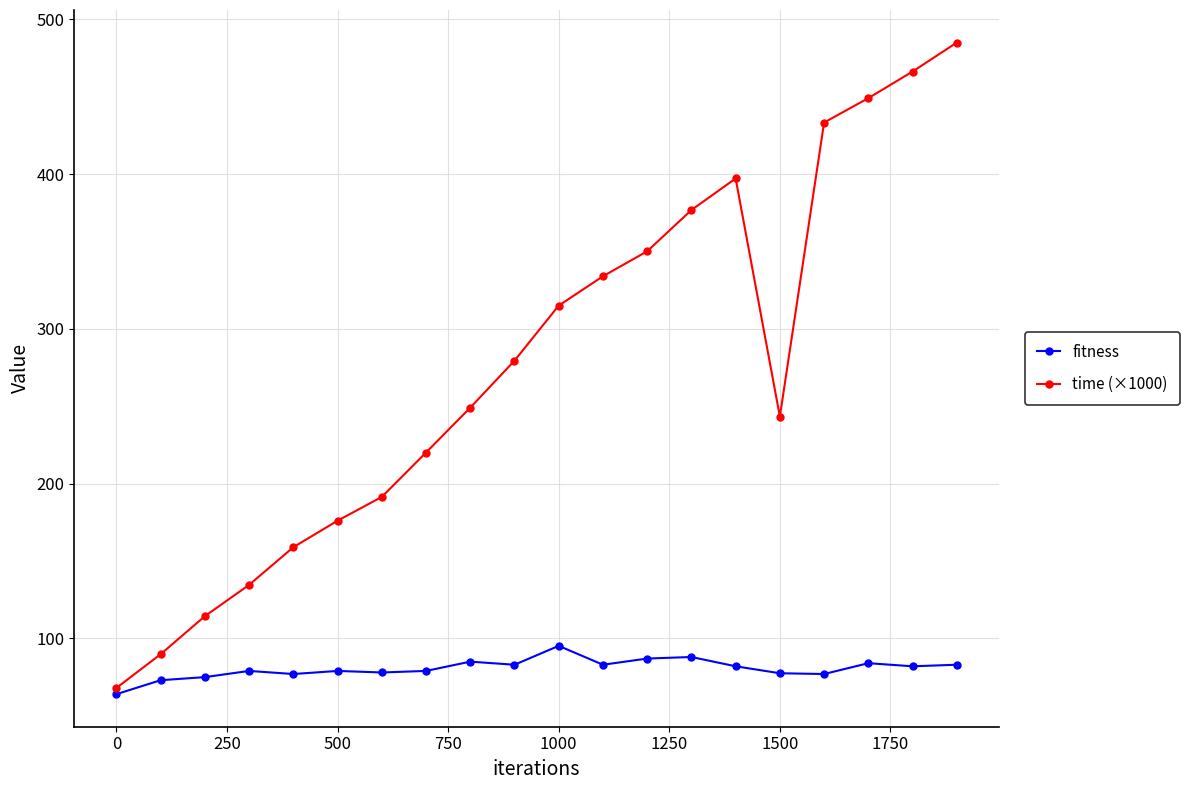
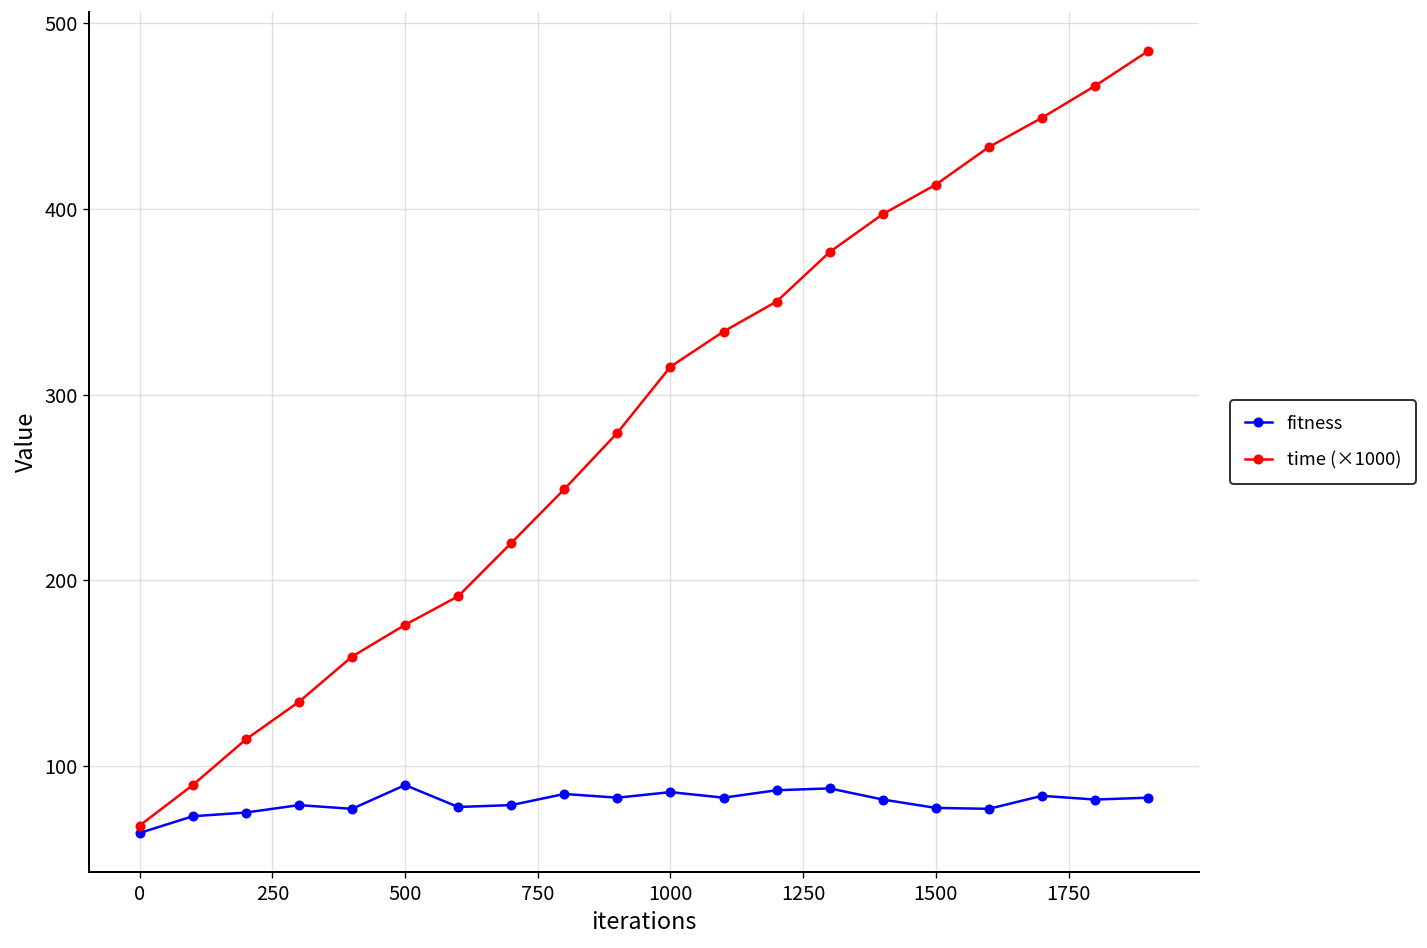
fitness, 500: 79 -> 90
fitness, 1000: 95 -> 86
time (×1000), 1500: 243 -> 413
